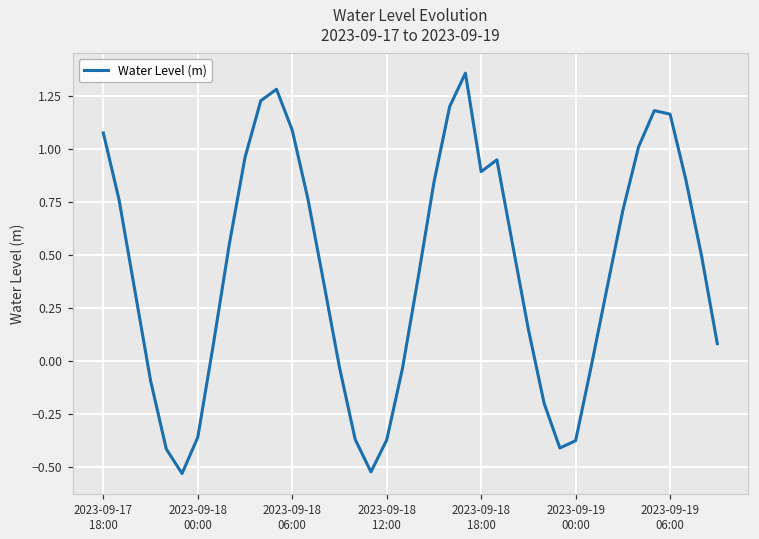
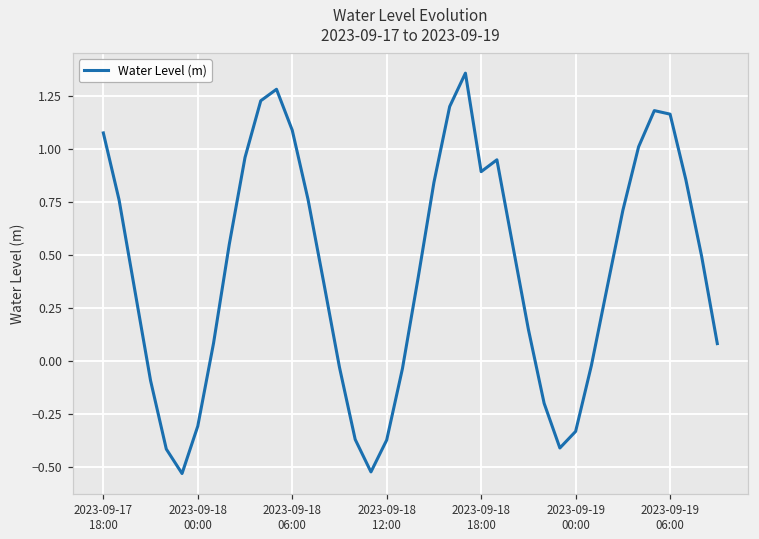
2023-09-18 00:00: -0.36 -> -0.31
2023-09-19 00:00: -0.38 -> -0.33
